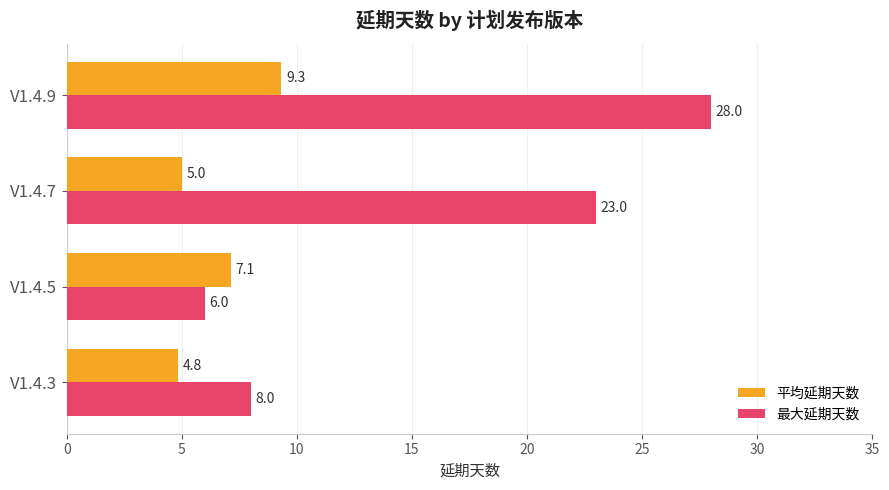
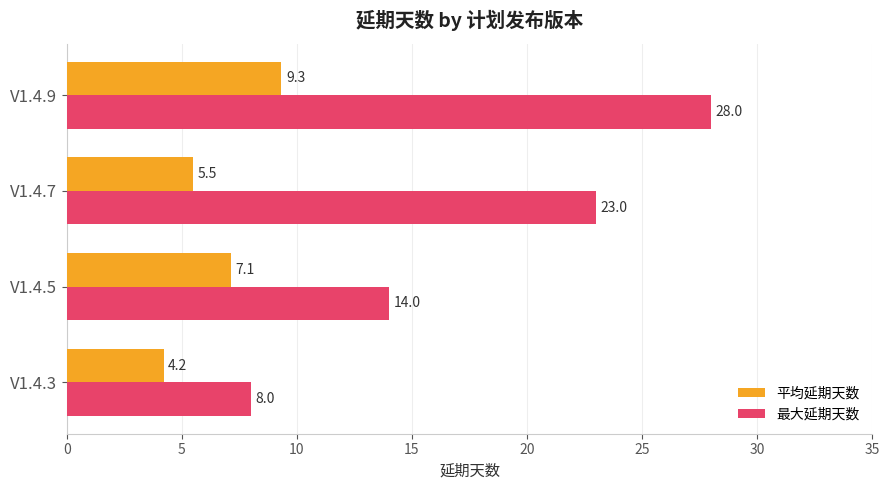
平均延期天数, V1.4.7: 5.0 -> 5.5
最大延期天数, V1.4.5: 6.0 -> 14.0
平均延期天数, V1.4.3: 4.8 -> 4.2
